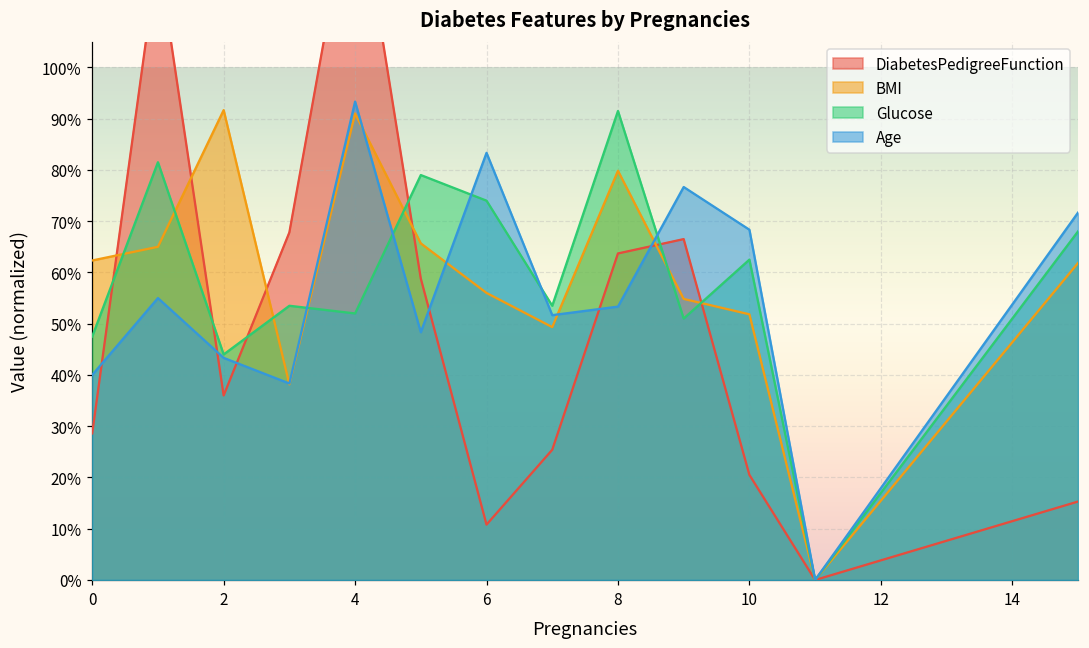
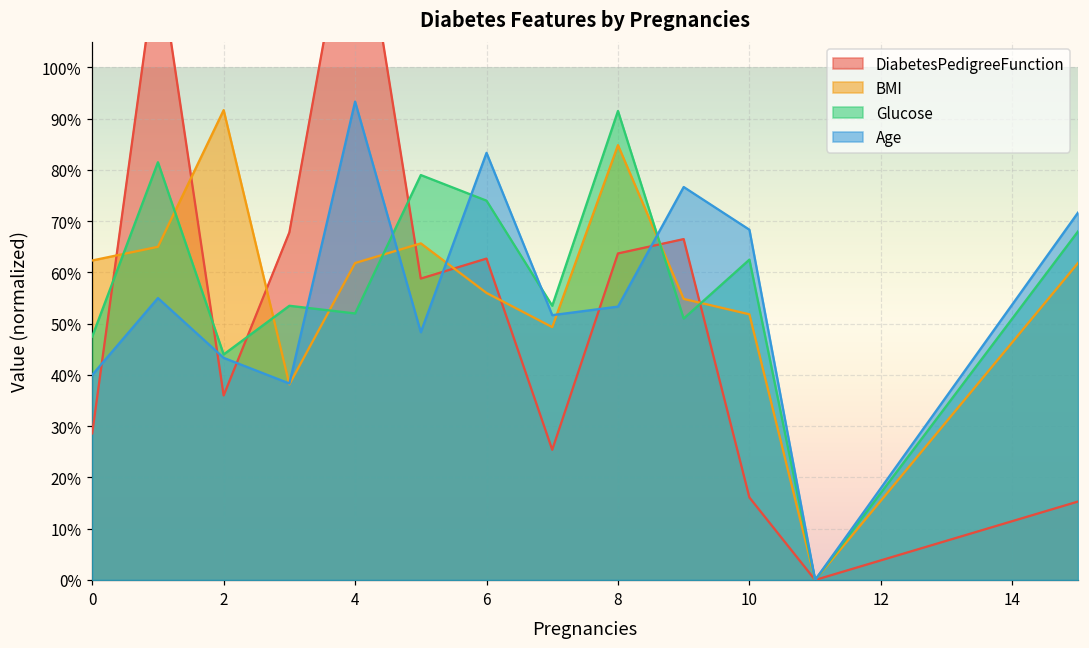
BMI, 4: 91% -> 62%
DiabetesPedigreeFunction, 6: 11% -> 63%
BMI, 8: 80% -> 85%
DiabetesPedigreeFunction, 10: 21% -> 16%
